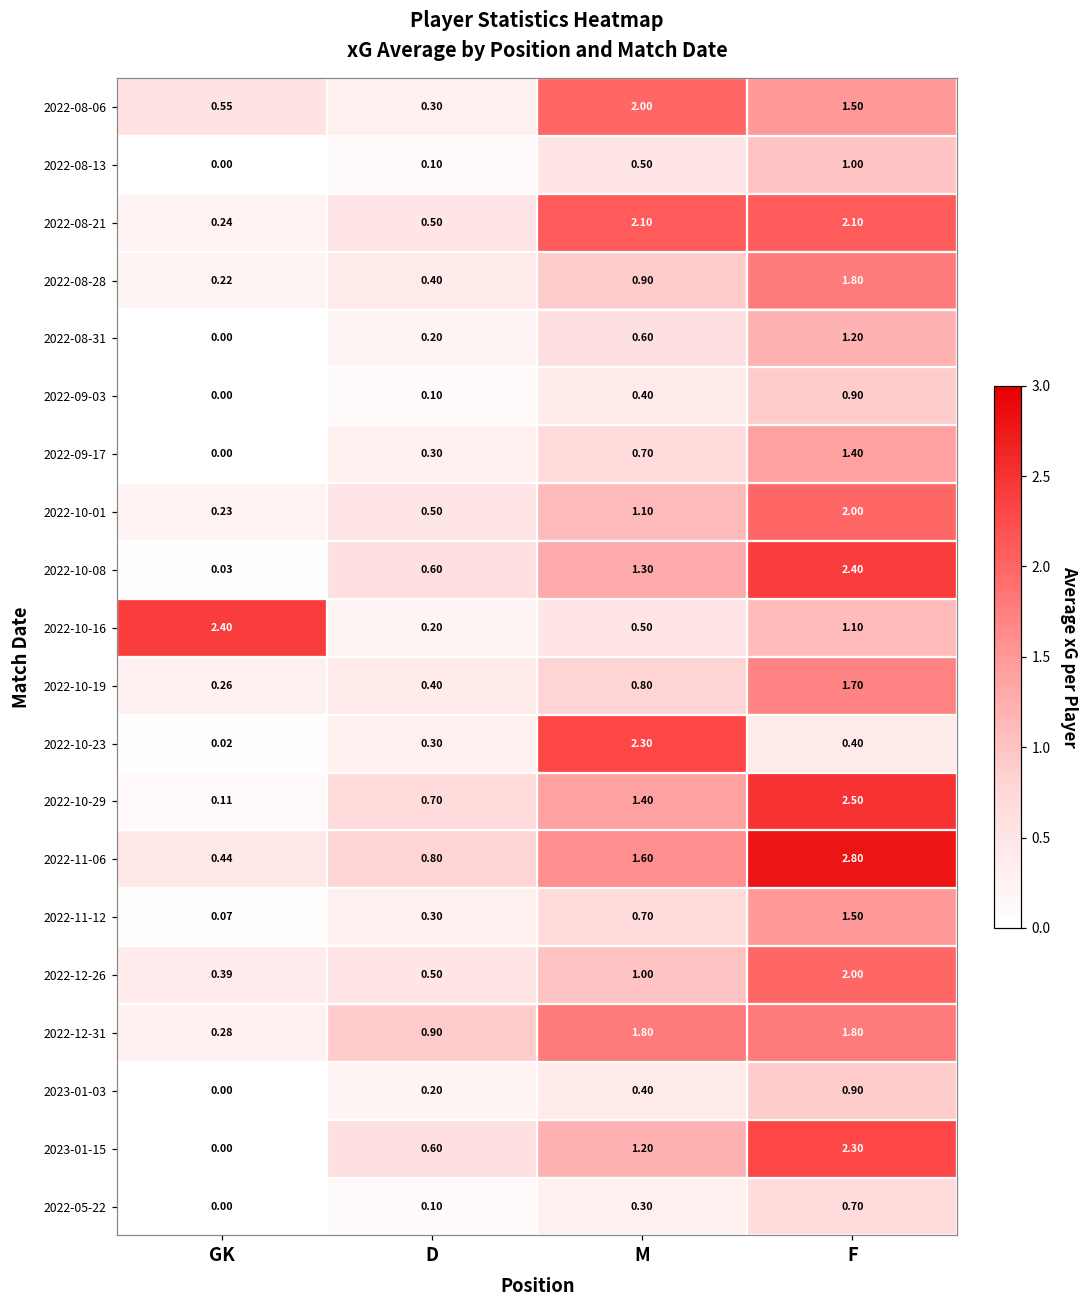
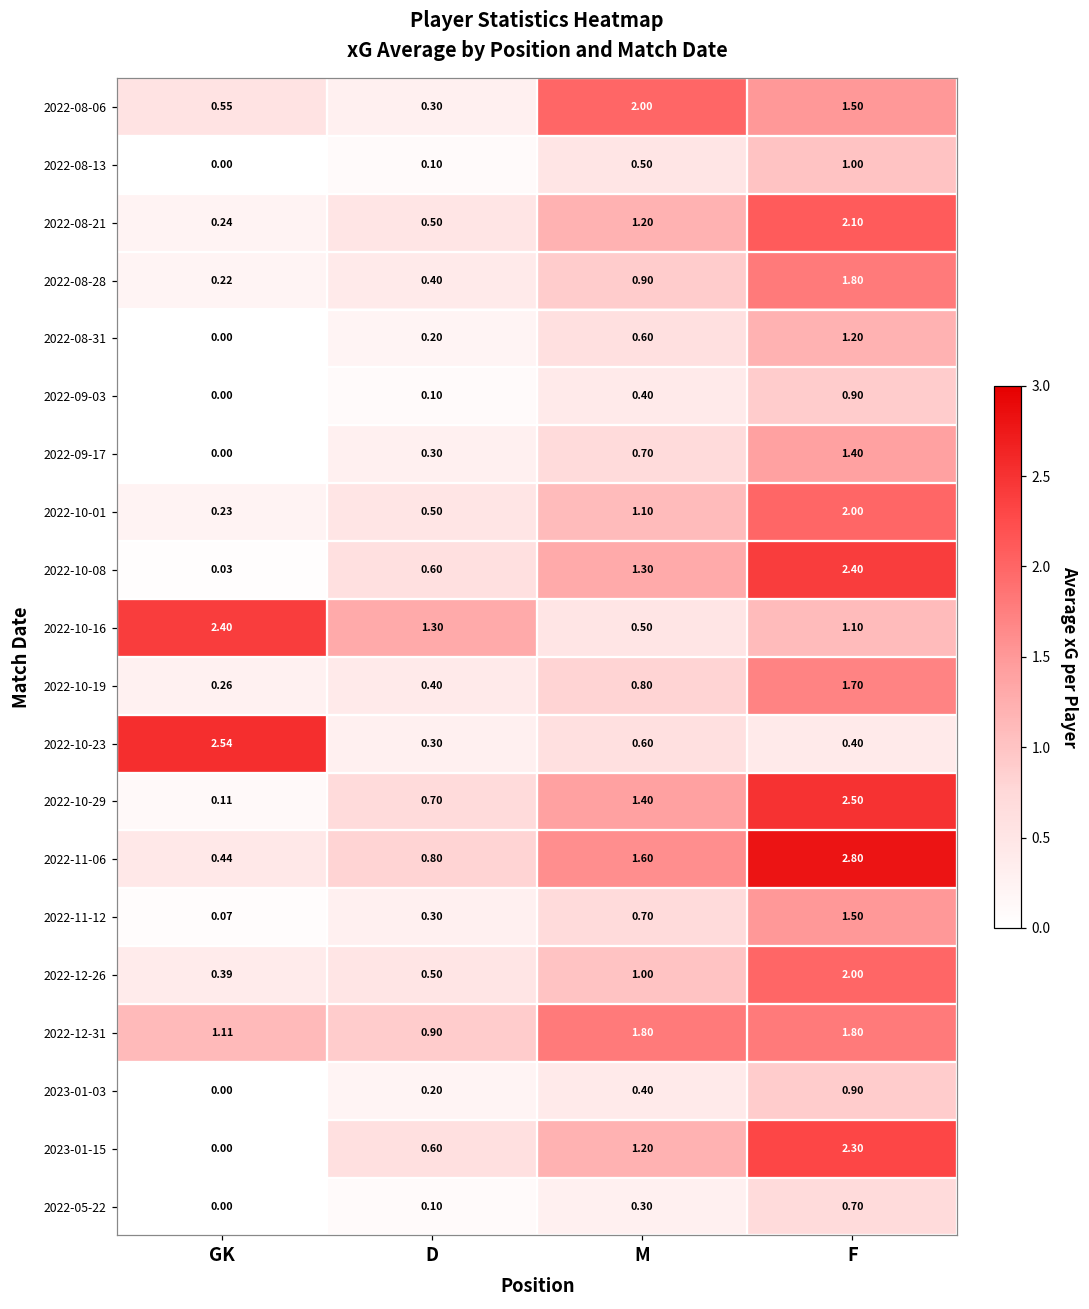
2022-08-21, M: 2.10 -> 1.20
2022-10-16, D: 0.20 -> 1.30
2022-10-23, GK: 0.02 -> 2.54
2022-10-23, M: 2.30 -> 0.60
2022-12-31, GK: 0.28 -> 1.11
